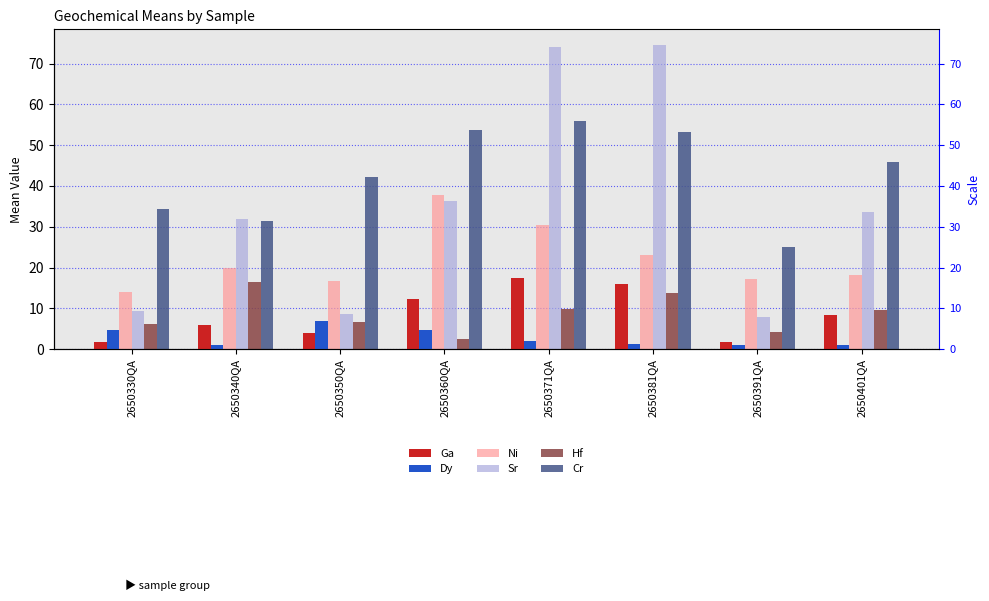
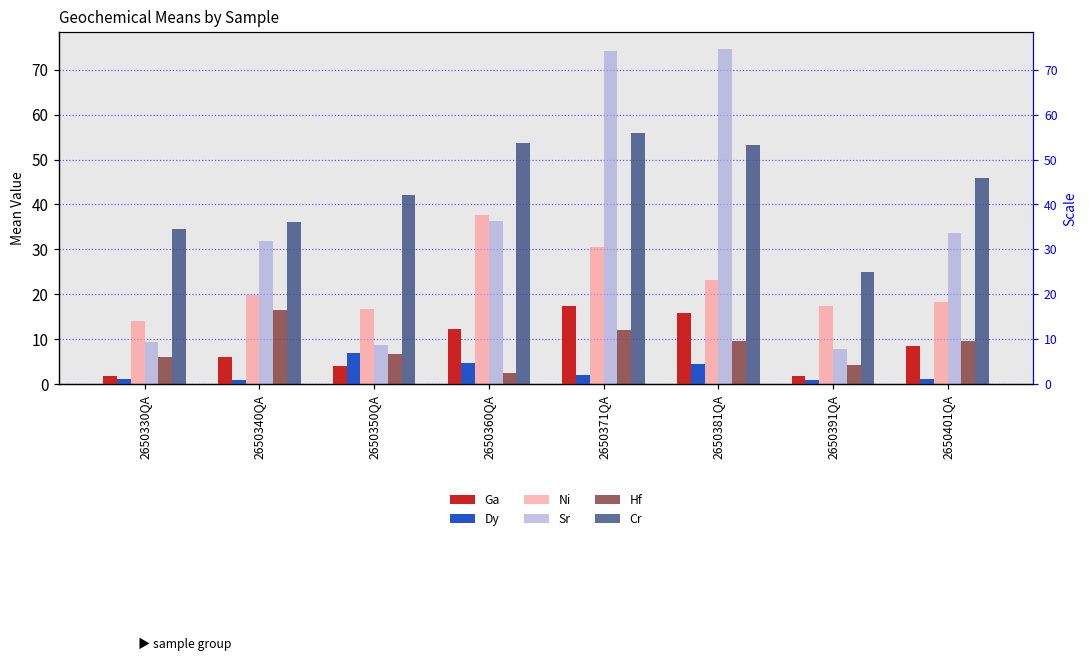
Dy, 2650330QA: 5 -> 1
Cr, 2650340QA: 31 -> 36
Hf, 2650371QA: 10 -> 12
Dy, 2650381QA: 1 -> 5
Hf, 2650381QA: 14 -> 10
